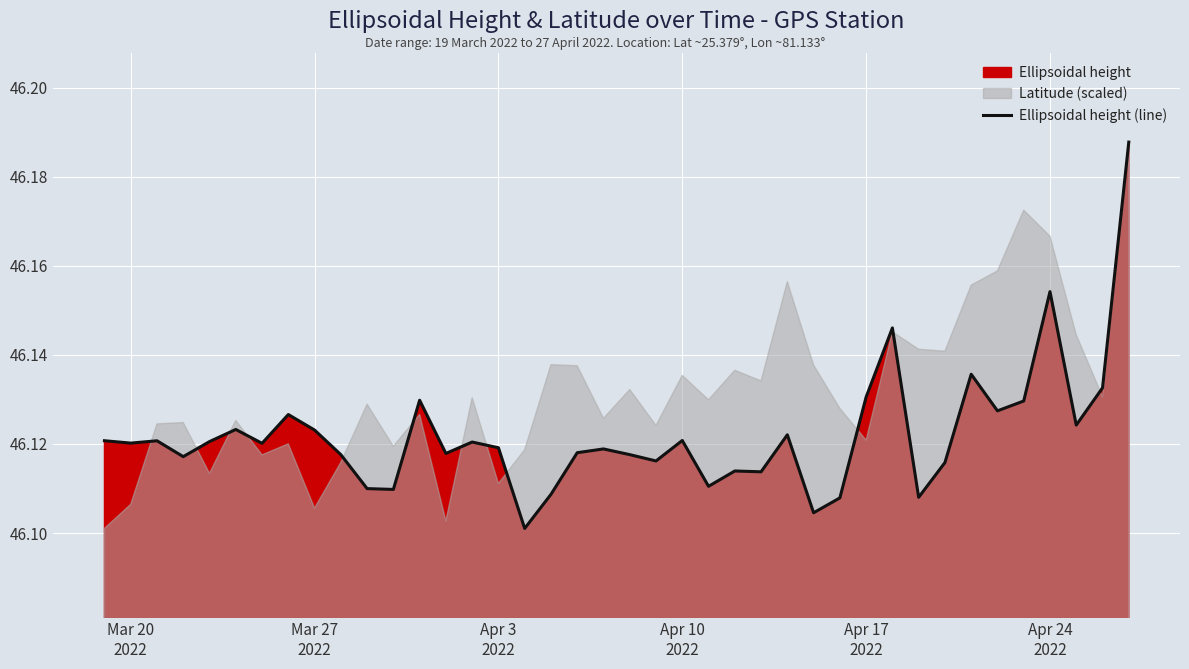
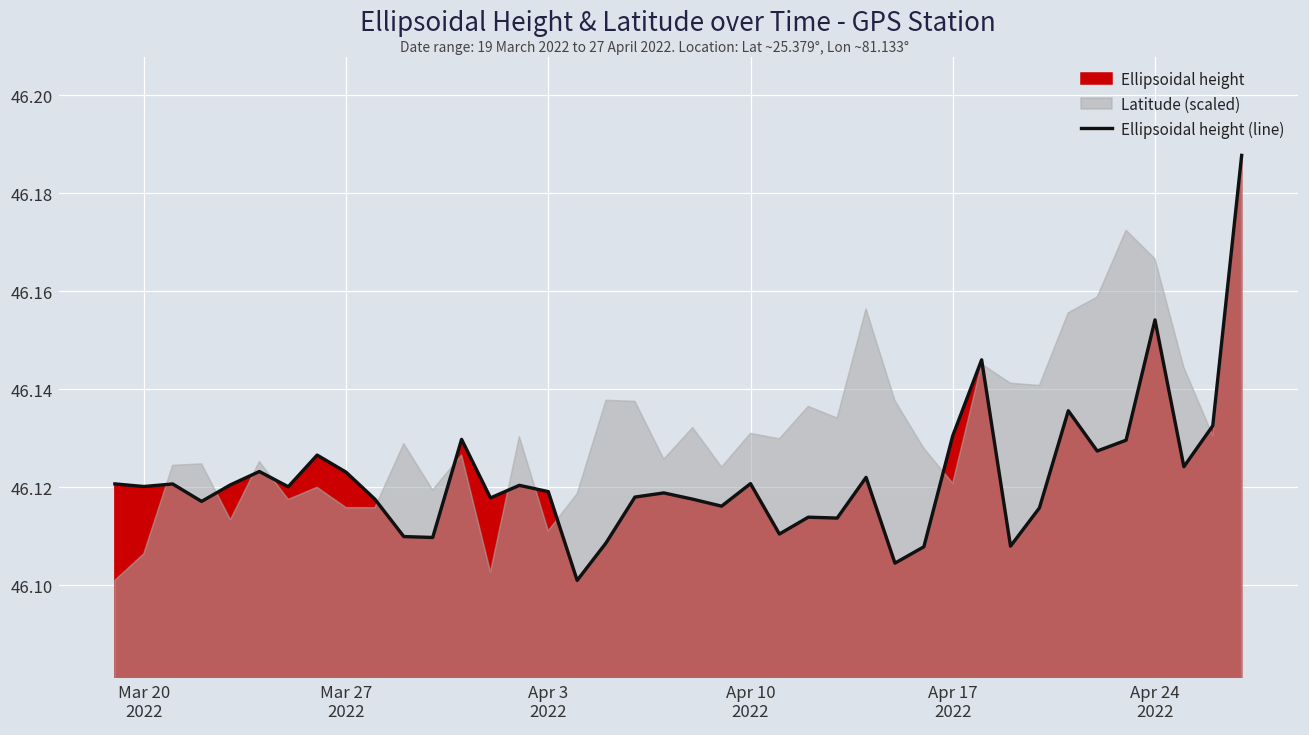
Latitude (scaled), Mar 27 2022: 46.106 -> 46.116
Latitude (scaled), Apr 10 2022: 46.135 -> 46.131
